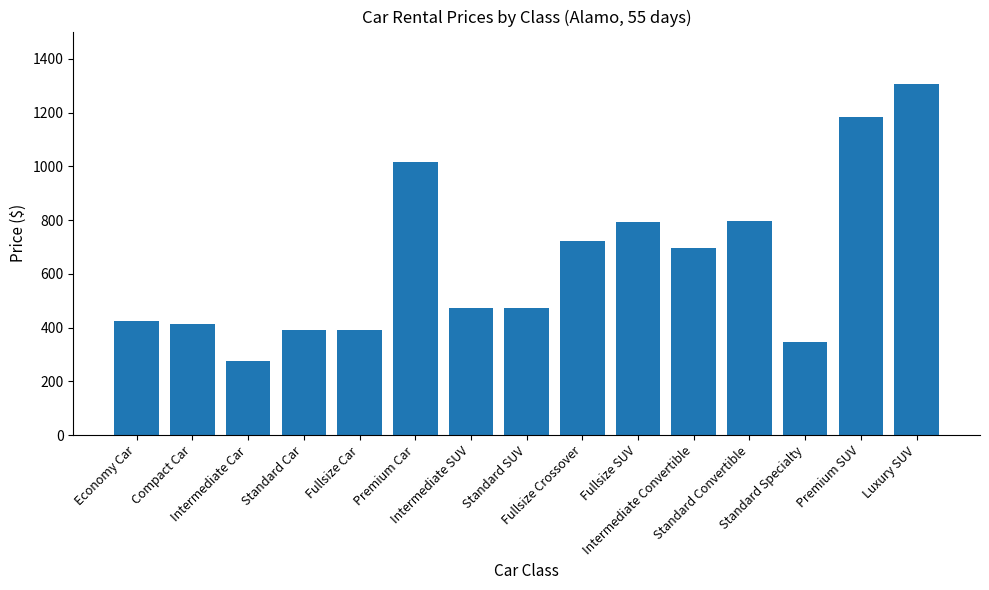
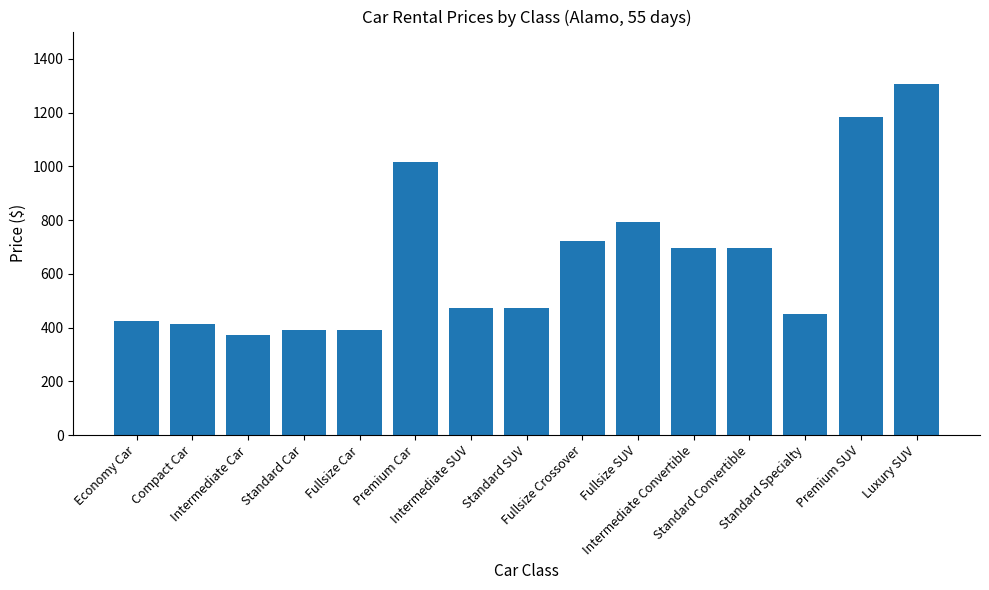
Intermediate Car: 270 -> 370
Standard Convertible: 800 -> 700
Standard Specialty: 350 -> 450
